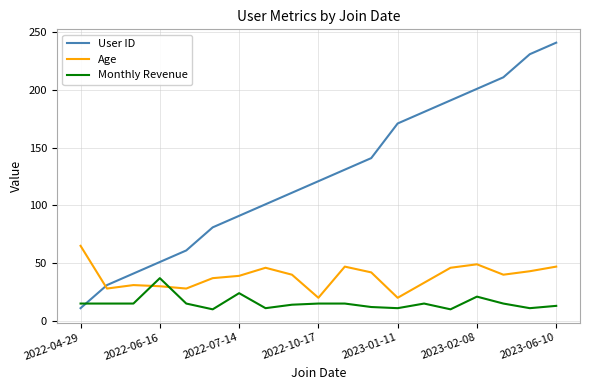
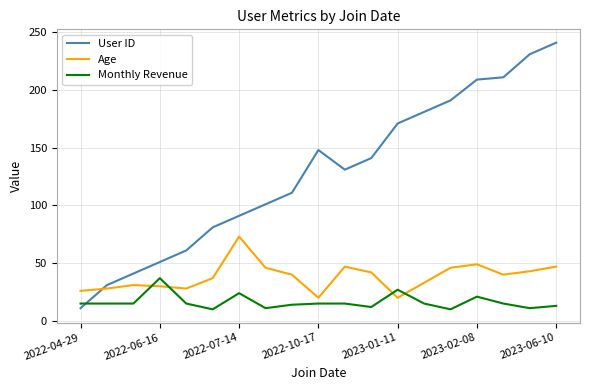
Age, 2022-04-29: 65 -> 26
Age, 2022-07-14: 39 -> 73
User ID, 2022-10-17: 121 -> 148
Monthly Revenue, 2023-01-11: 11 -> 27
User ID, 2023-02-08: 201 -> 209
